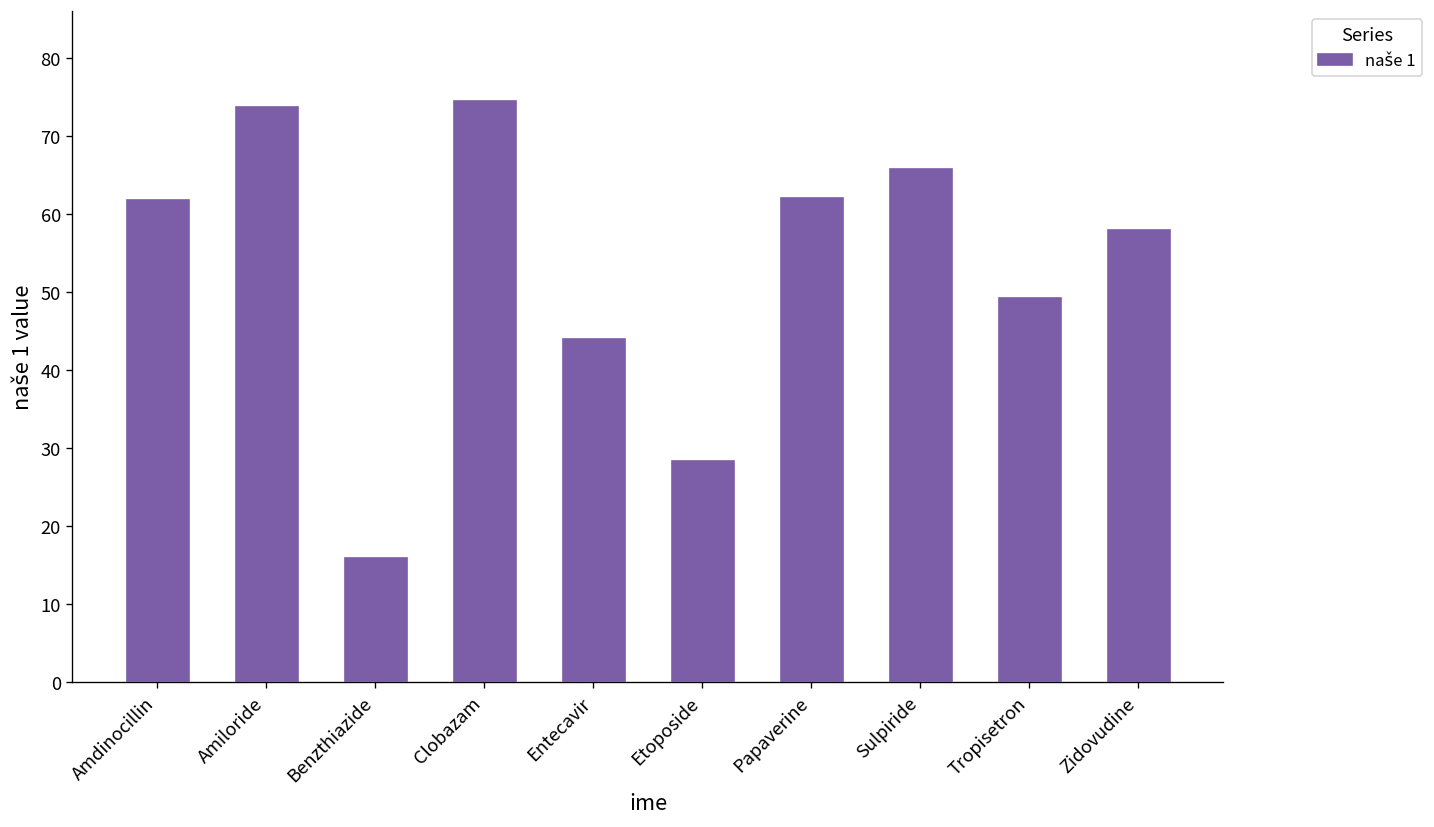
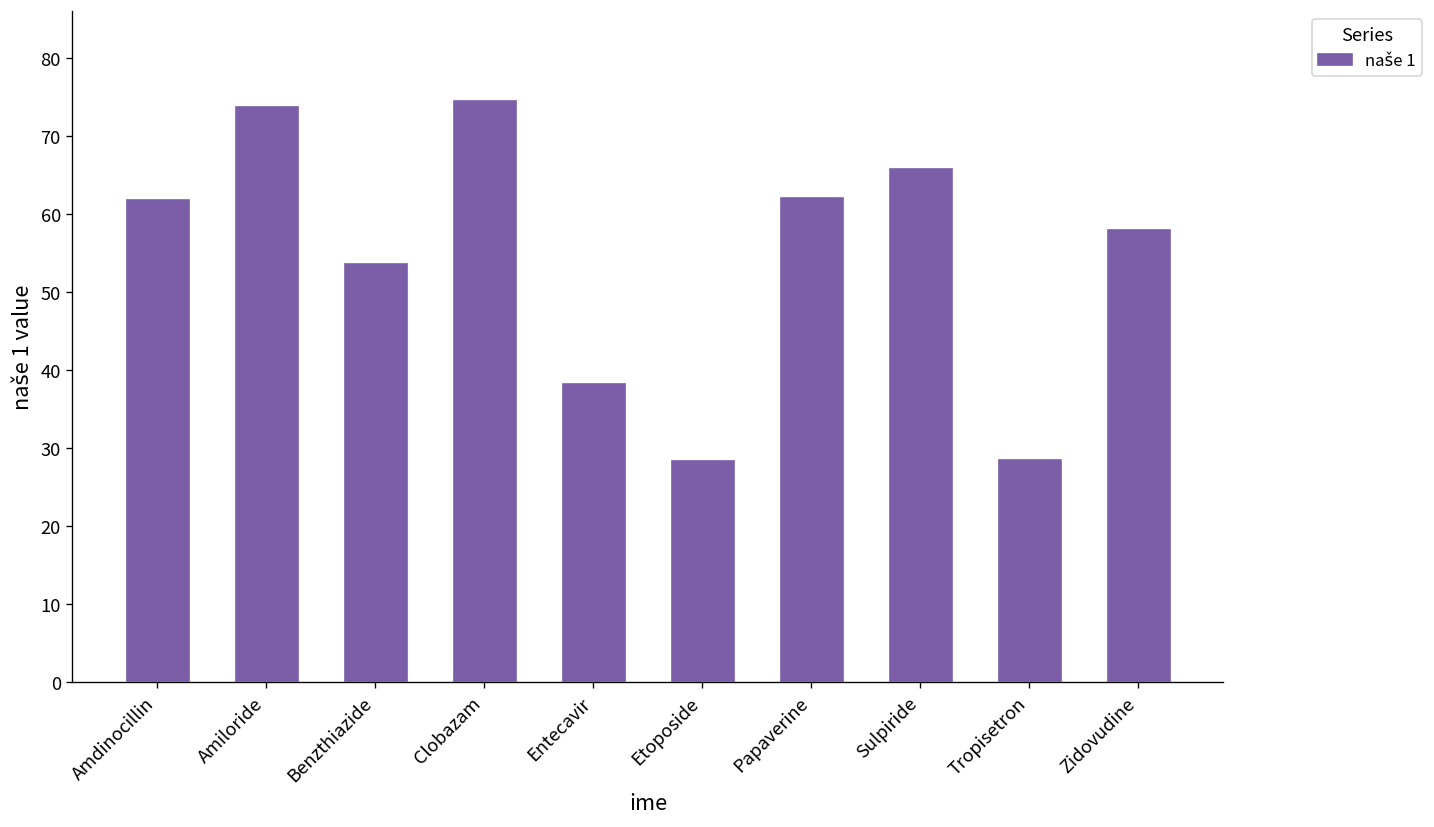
Benzthiazide: 16 -> 54
Entecavir: 44 -> 39
Tropisetron: 50 -> 29
